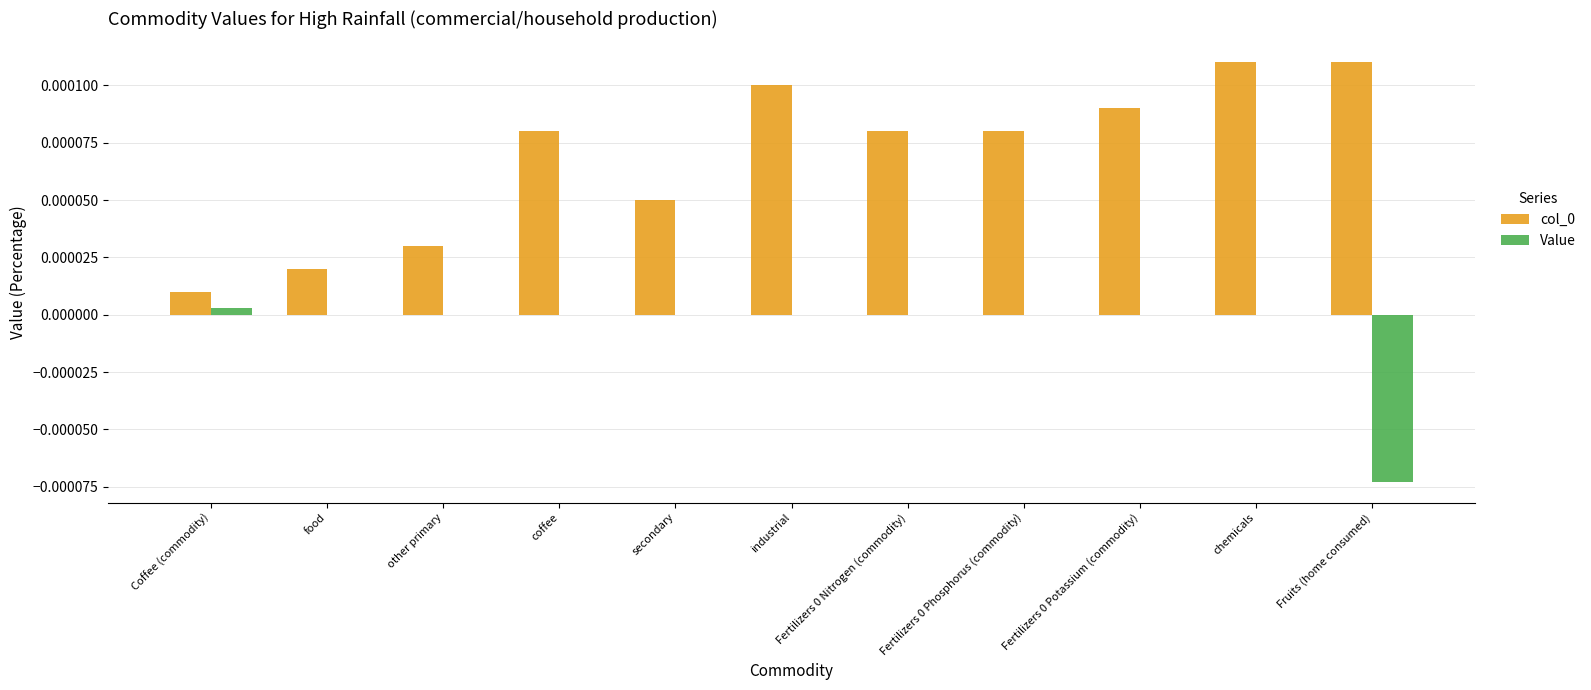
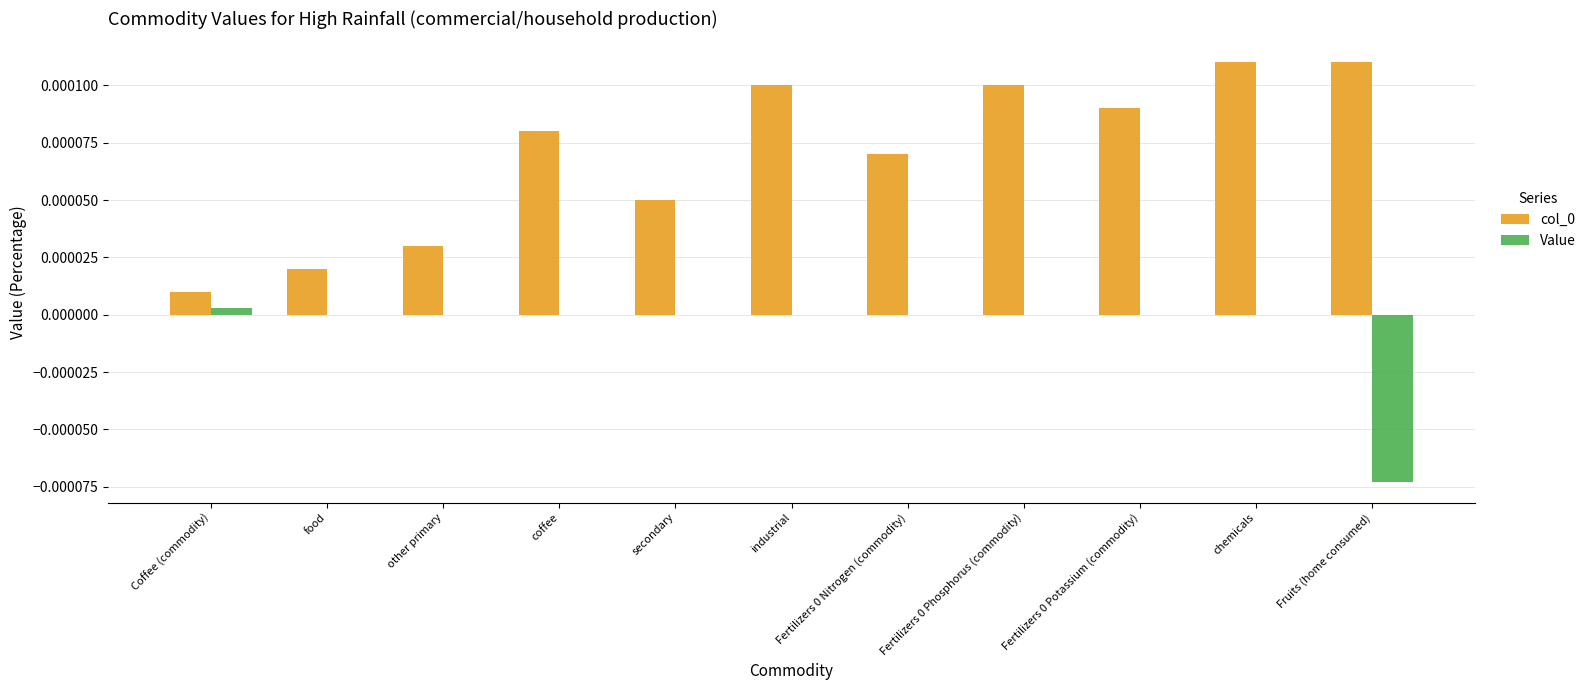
col_0, Fertilizers 0 Nitrogen (commodity): 0.000080 -> 0.000070
col_0, Fertilizers 0 Phosphorus (commodity): 0.000080 -> 0.000100
